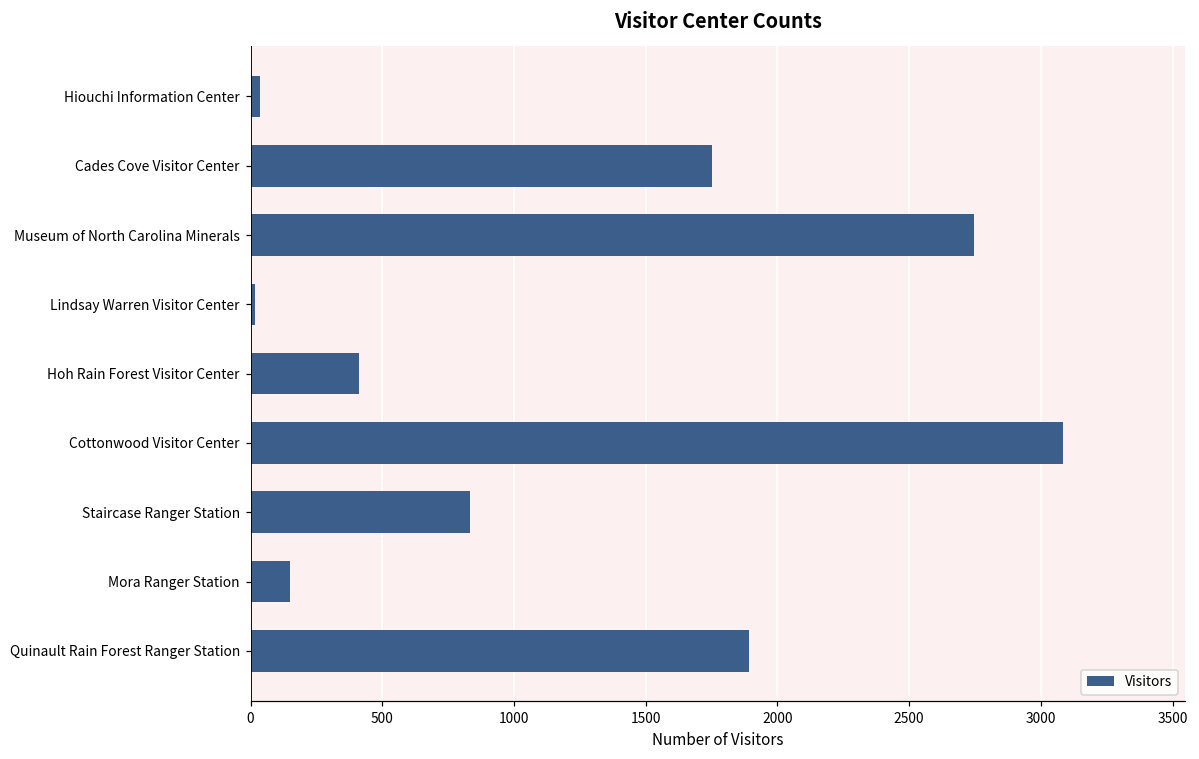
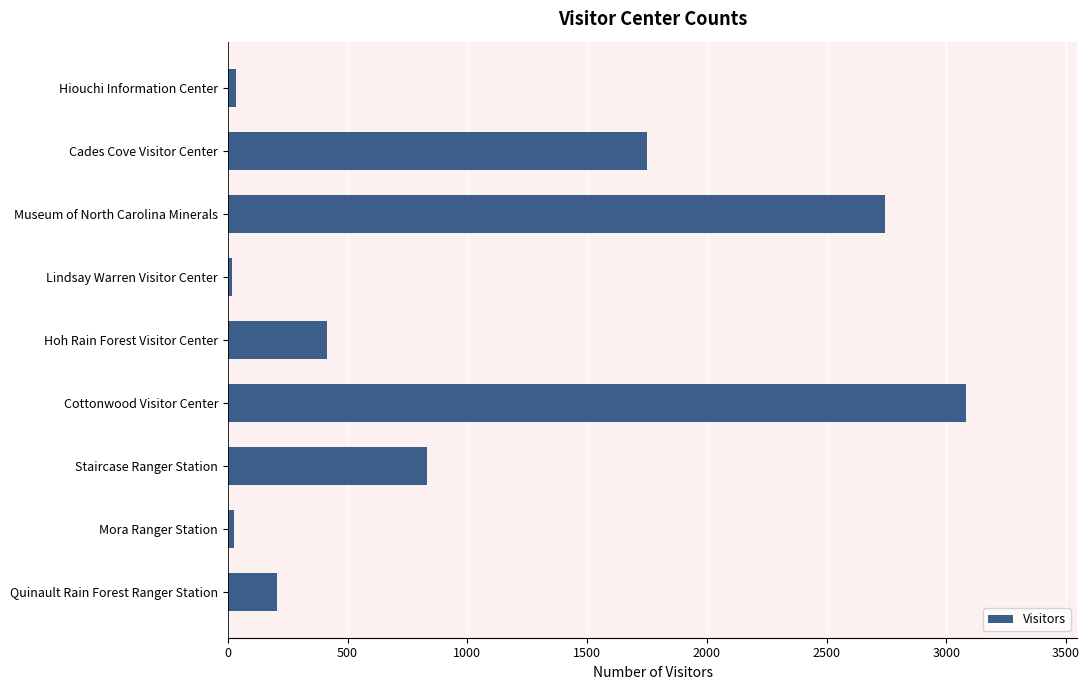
Mora Ranger Station: 150 -> 30
Quinault Rain Forest Ranger Station: 1890 -> 210
